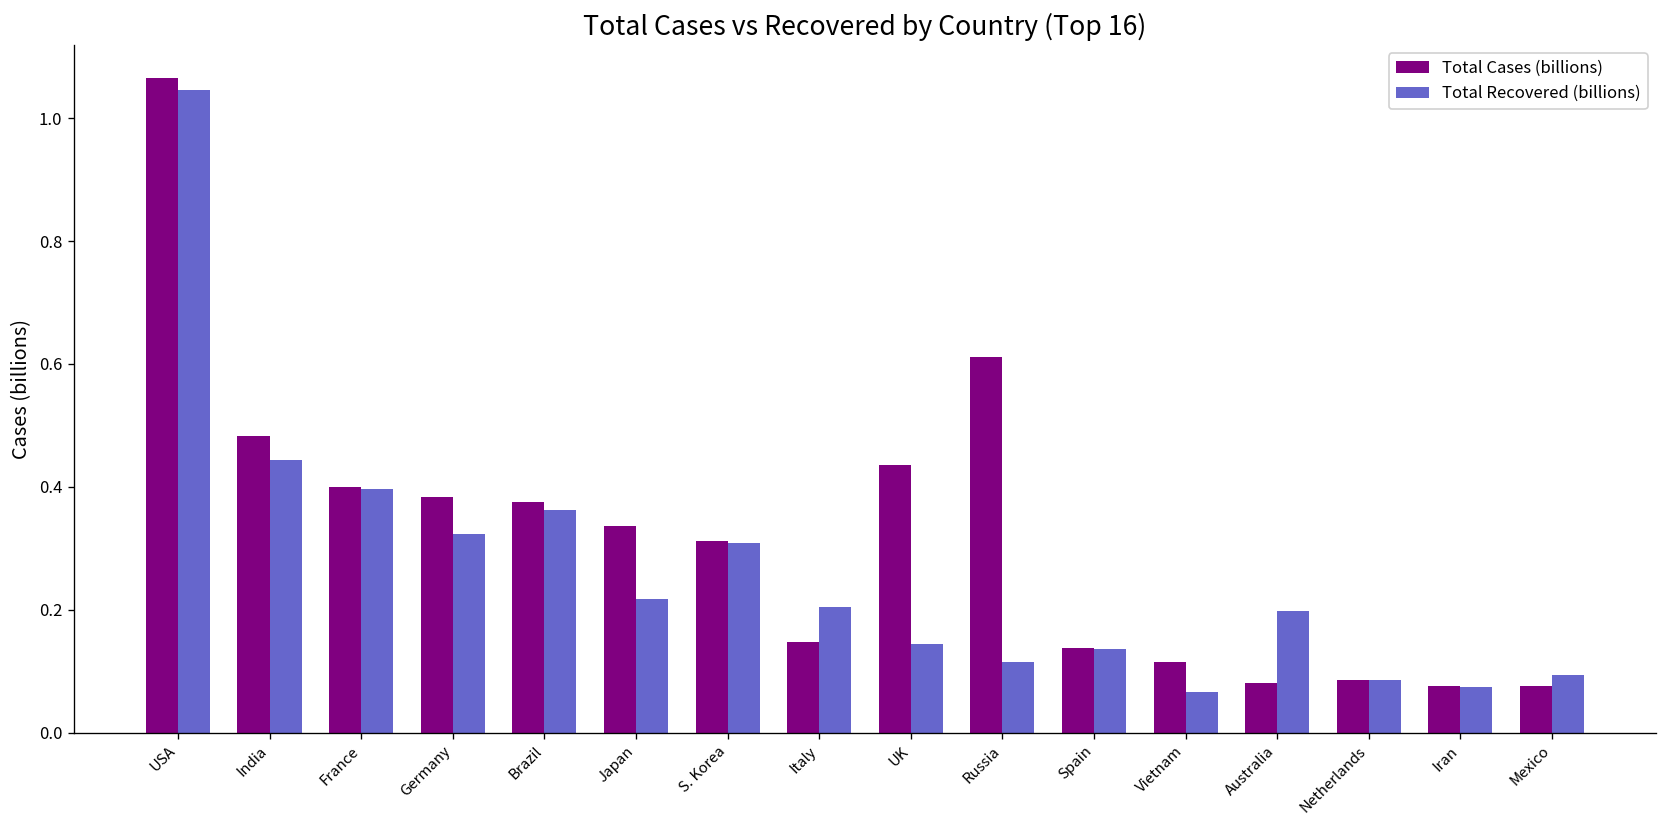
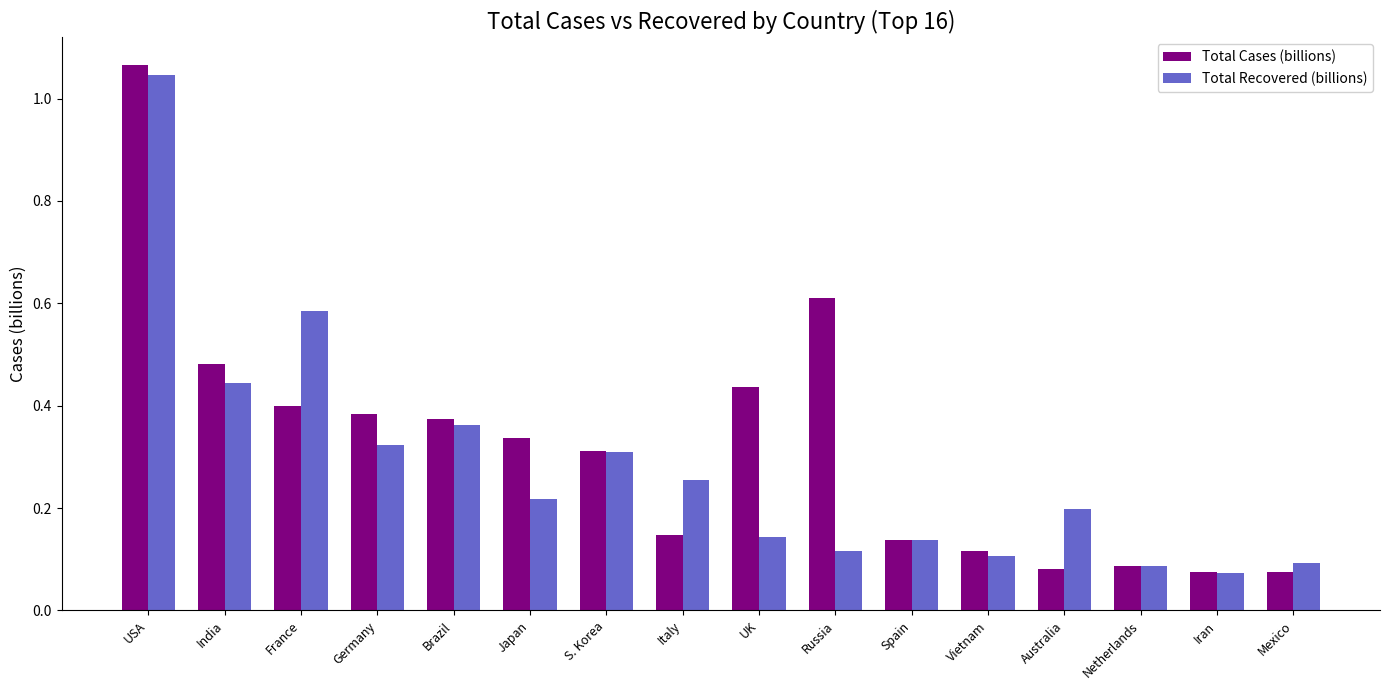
Total Recovered (billions), France: 0.40 -> 0.59
Total Recovered (billions), Italy: 0.20 -> 0.25
Total Recovered (billions), Vietnam: 0.07 -> 0.11
